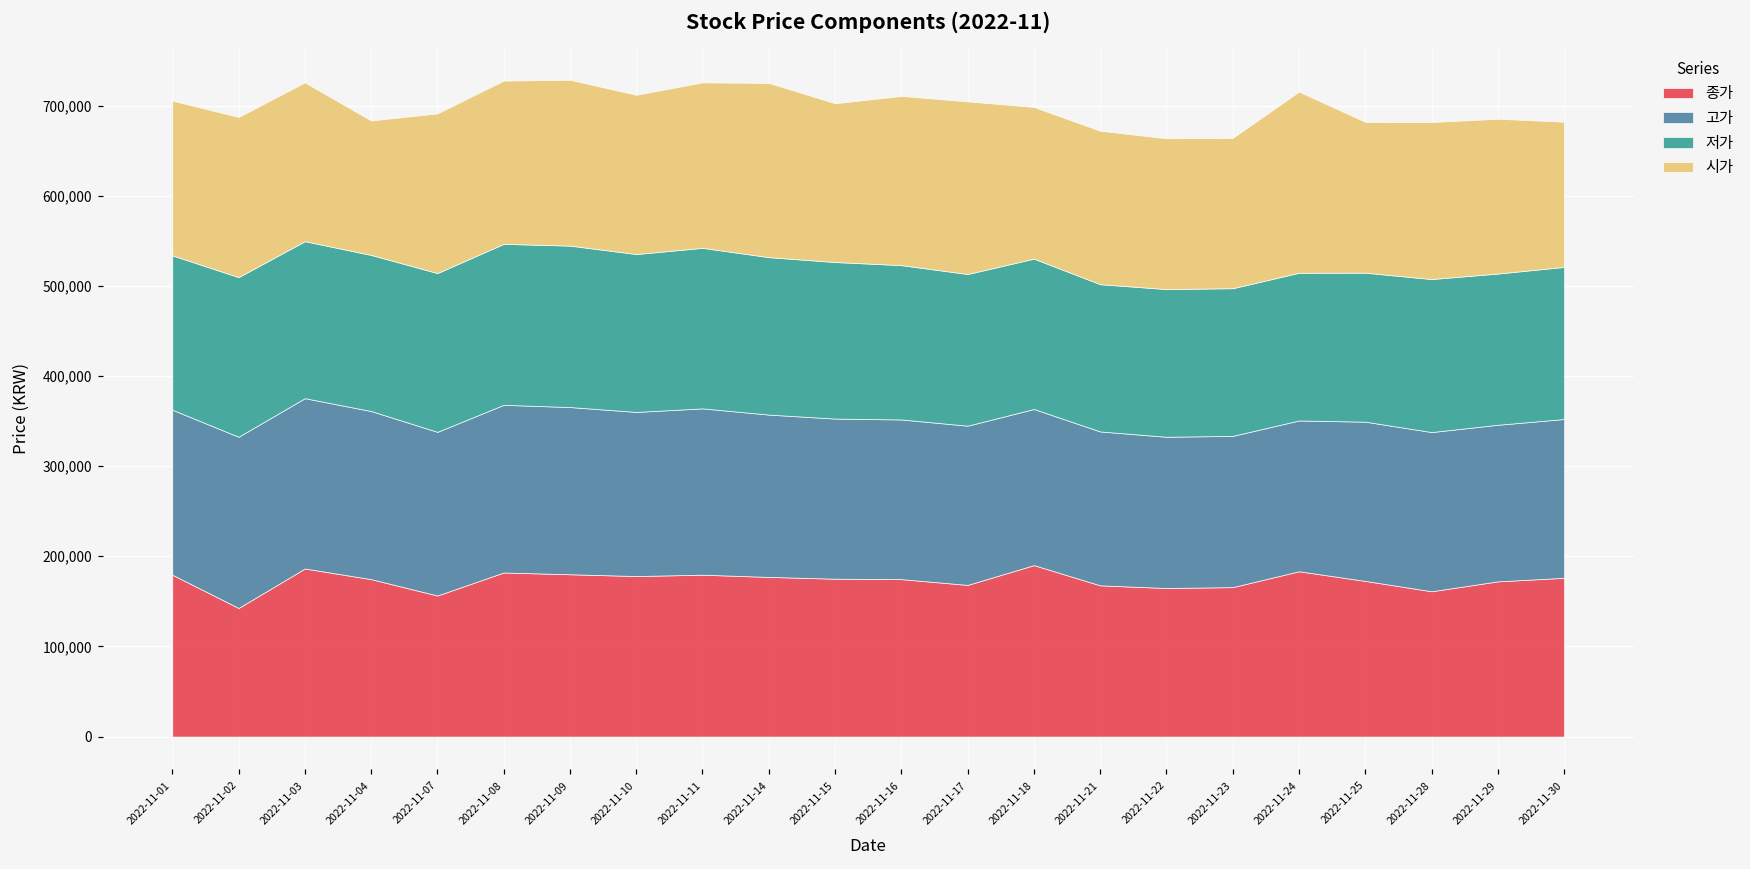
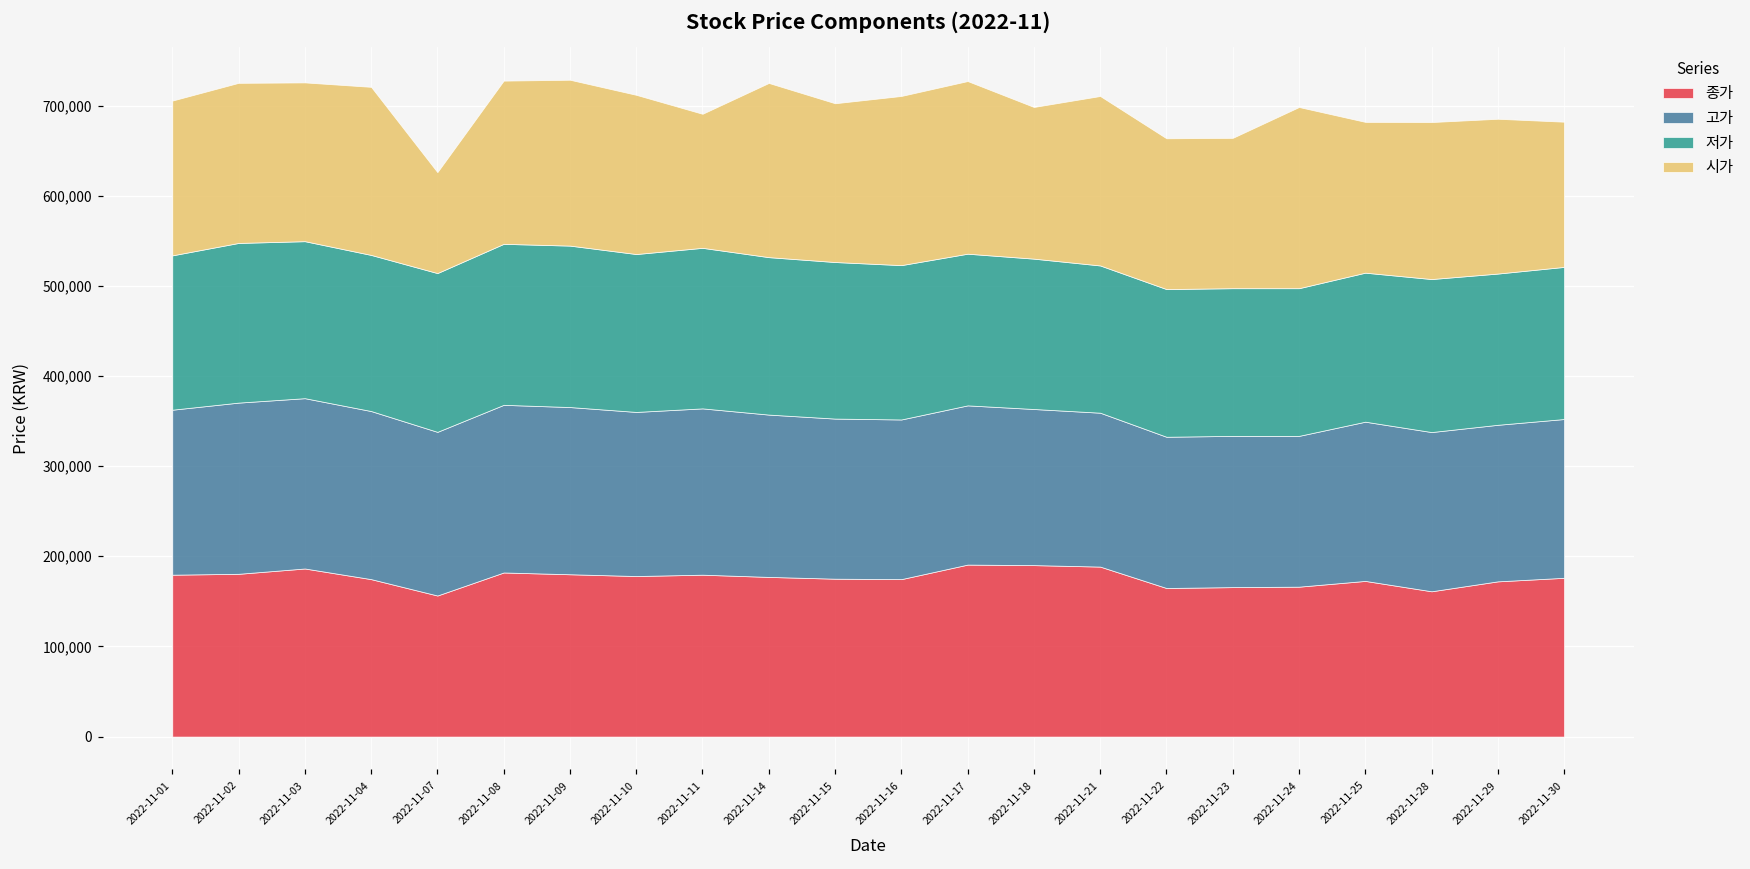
종가, 2022-11-02: 140,000 -> 180,000
시가, 2022-11-04: 150,000 -> 190,000
시가, 2022-11-07: 180,000 -> 110,000
시가, 2022-11-11: 180,000 -> 150,000
종가, 2022-11-17: 170,000 -> 190,000
종가, 2022-11-21: 170,000 -> 190,000
시가, 2022-11-21: 170,000 -> 190,000
종가, 2022-11-24: 180,000 -> 170,000
